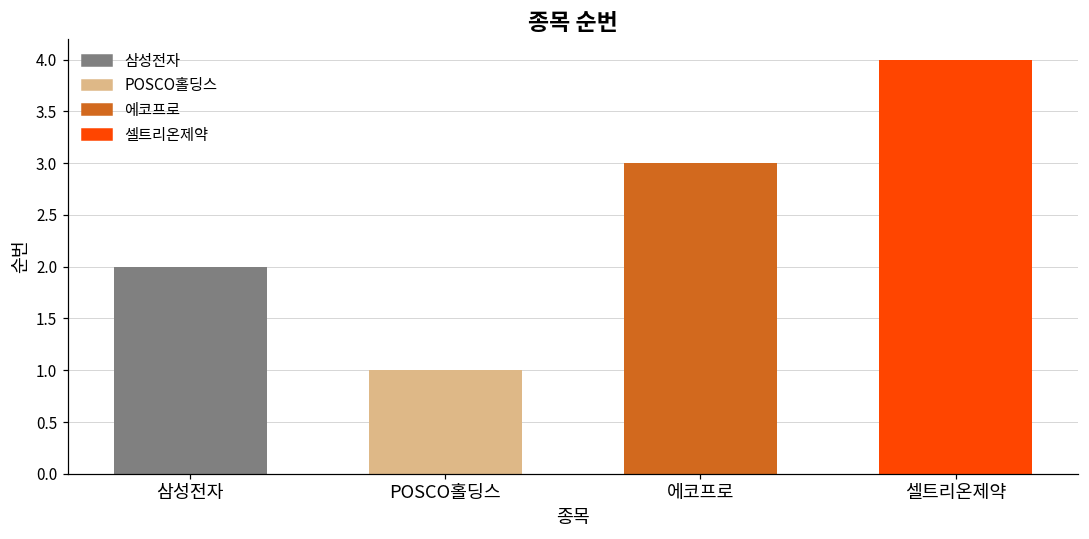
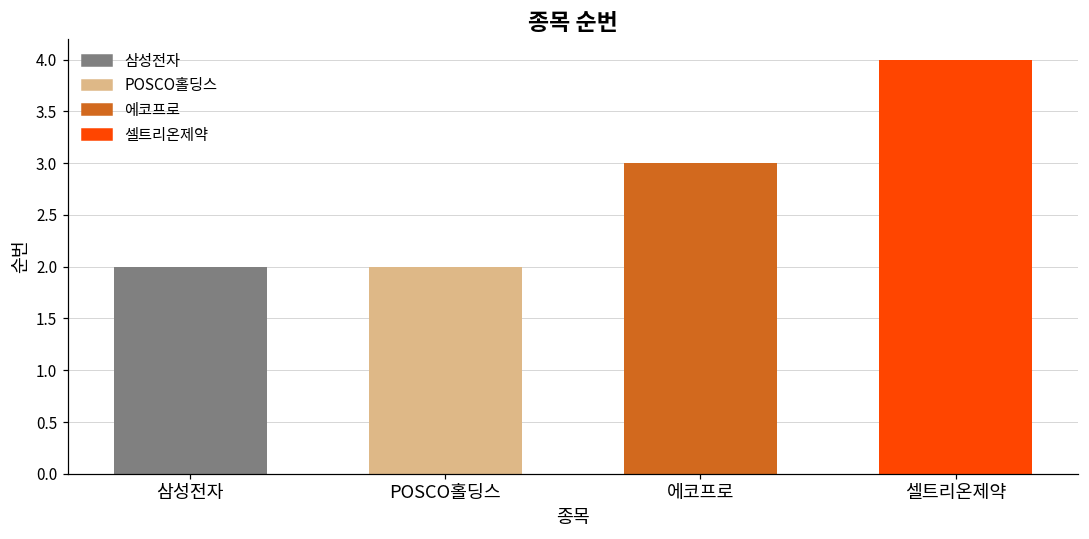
POSCO홀딩스: 1 -> 2
